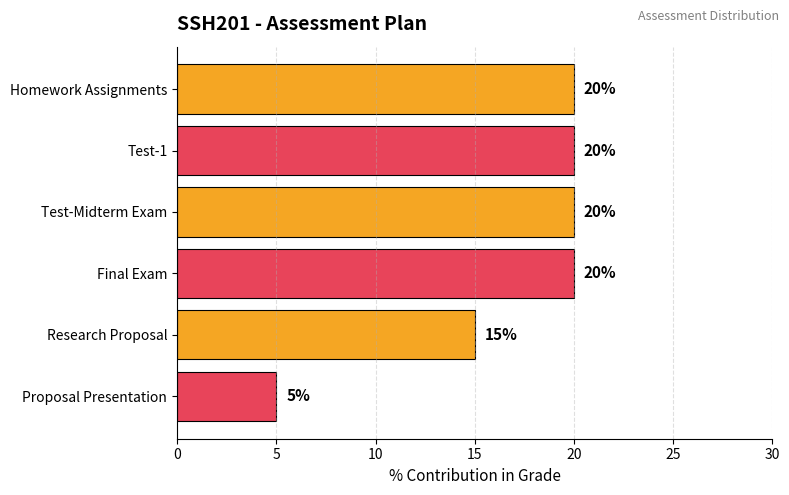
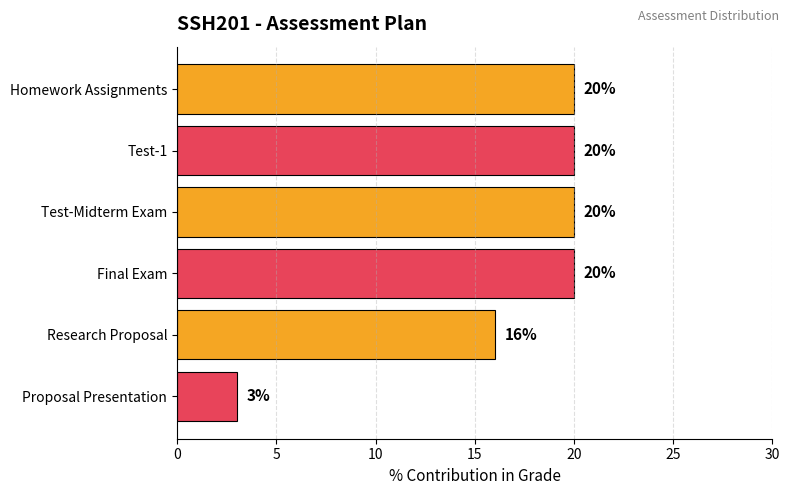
Research Proposal: 15% -> 16%
Proposal Presentation: 5% -> 3%
